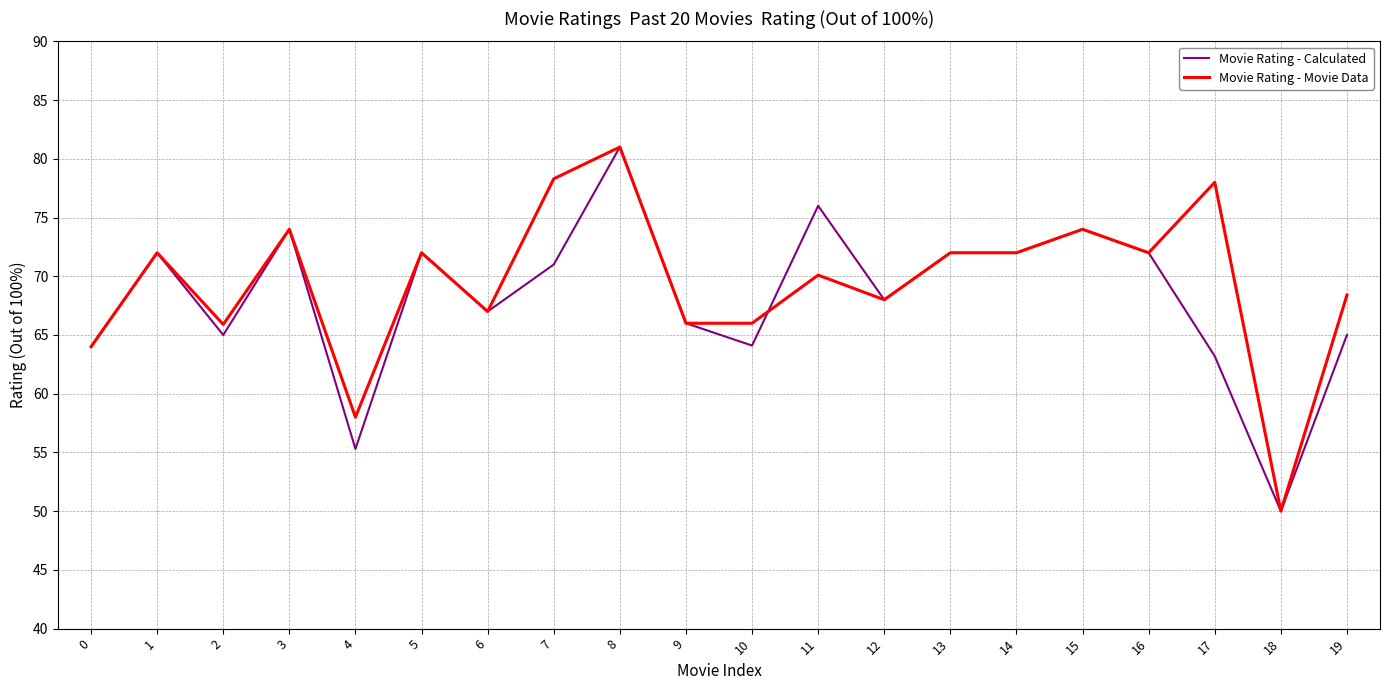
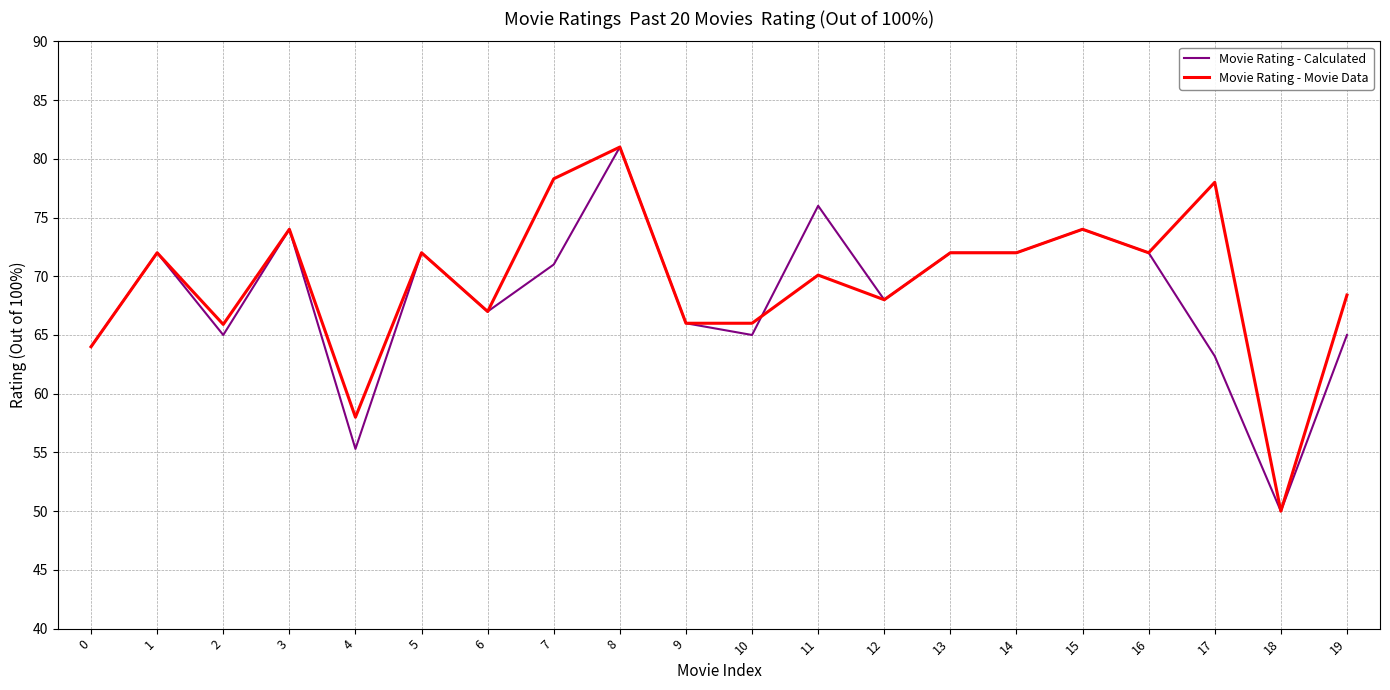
Movie Rating - Calculated, 10: 64.1 -> 65.0
